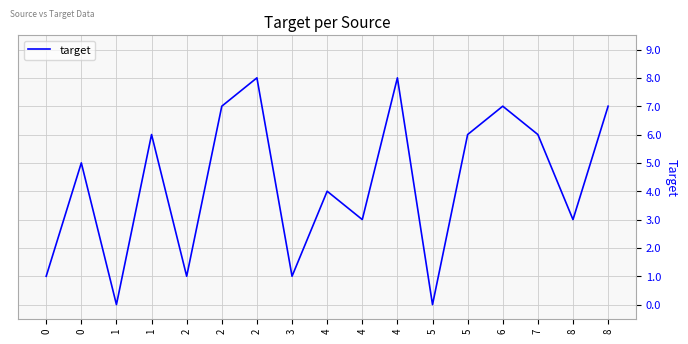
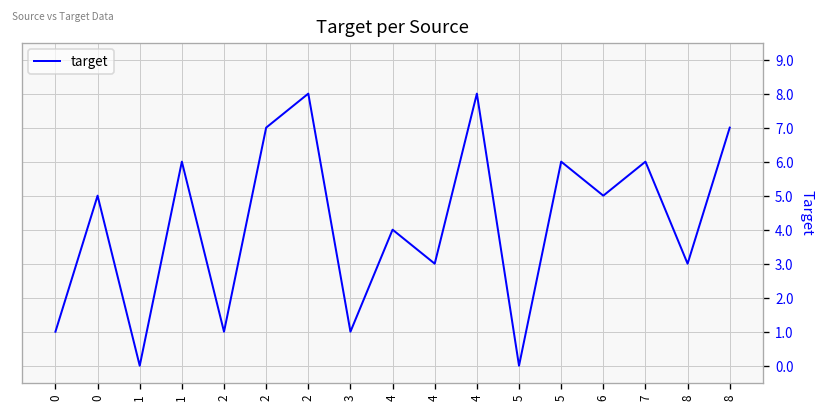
6: 7 -> 5
